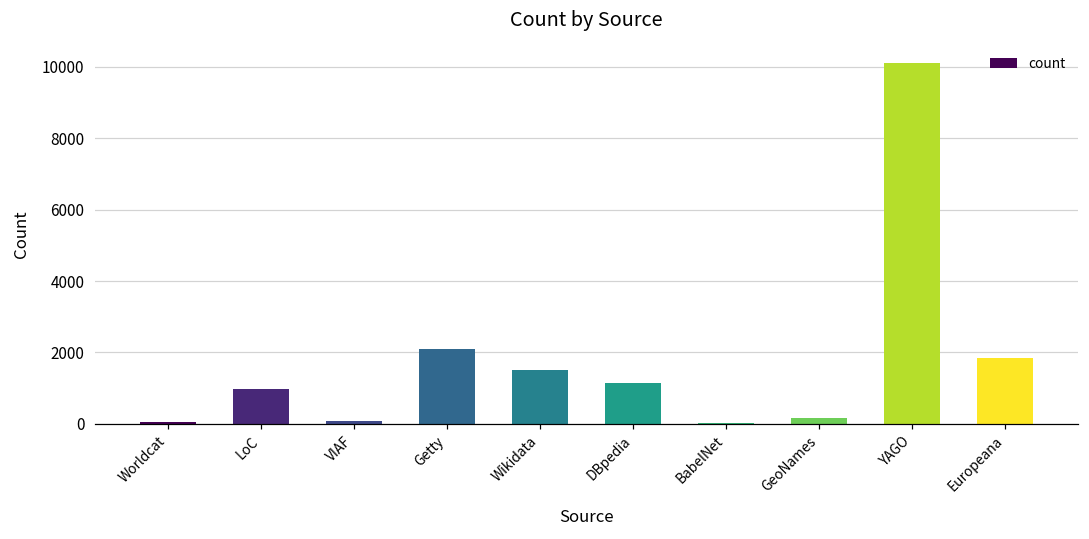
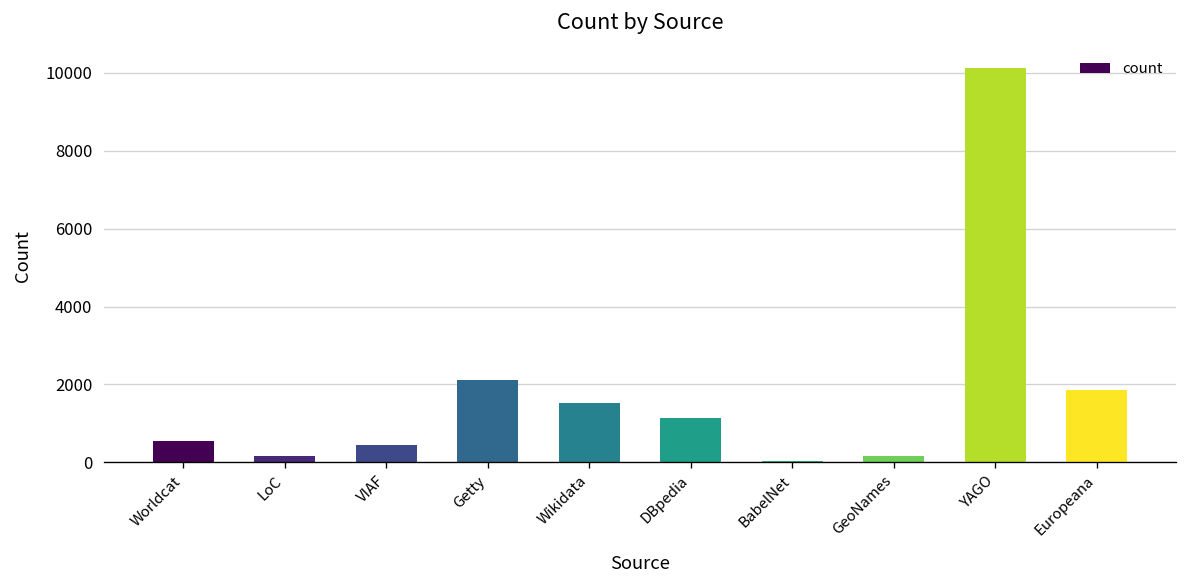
Worldcat: 100 -> 500
LoC: 1000 -> 200
VIAF: 100 -> 500
